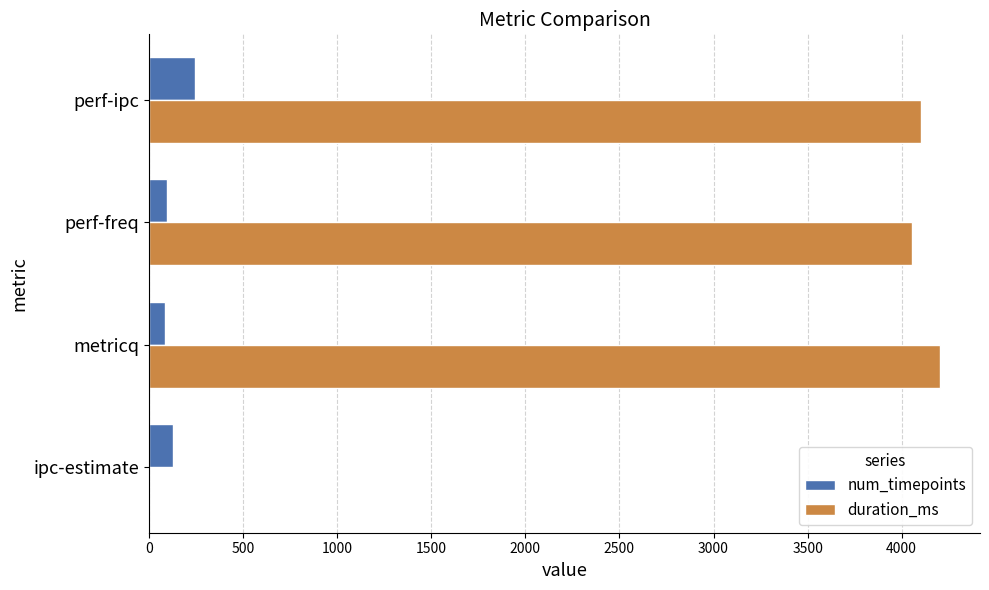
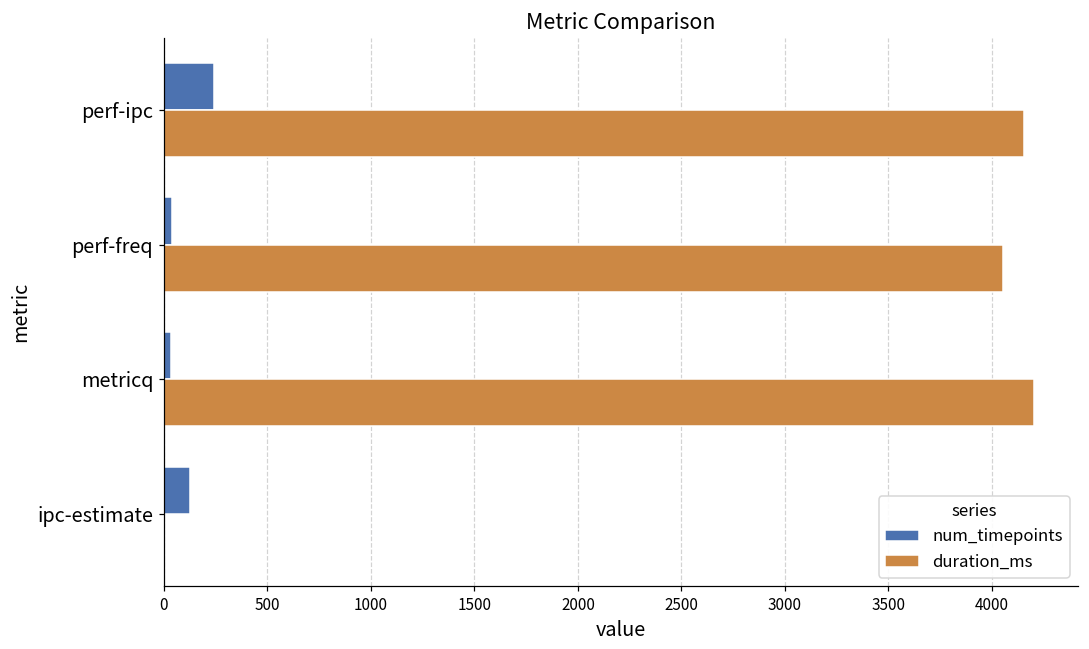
duration_ms, perf-ipc: 4100 -> 4160
num_timepoints, perf-freq: 90 -> 40
num_timepoints, metricq: 90 -> 30
